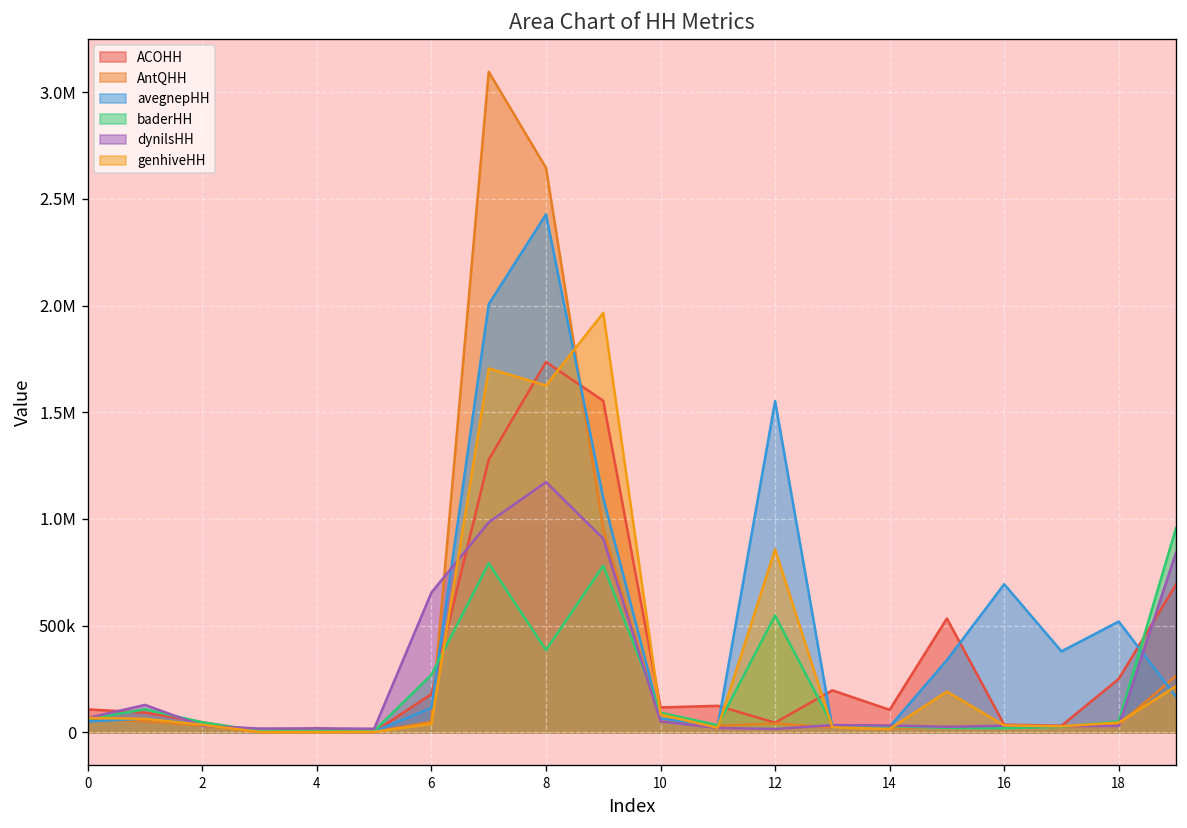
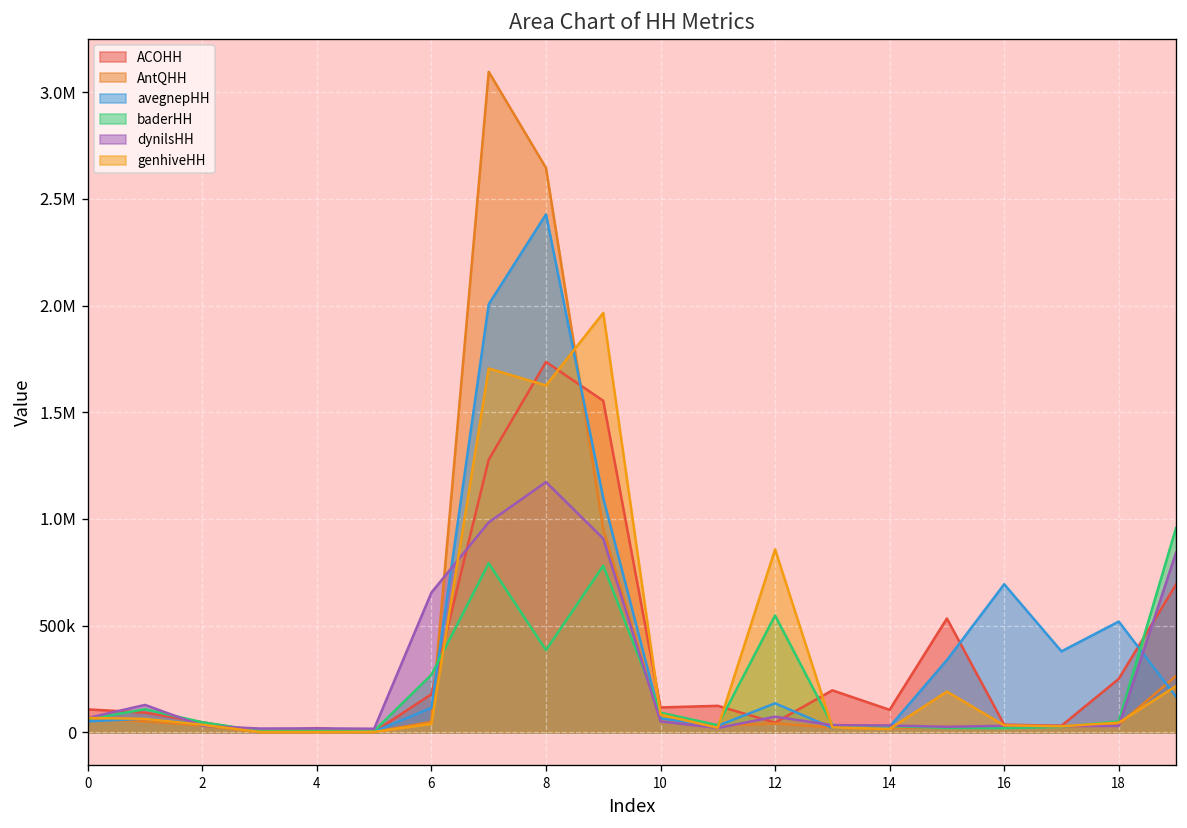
avegnepHH, 12: 1550000 -> 140000
dynilsHH, 12: 20000 -> 70000
